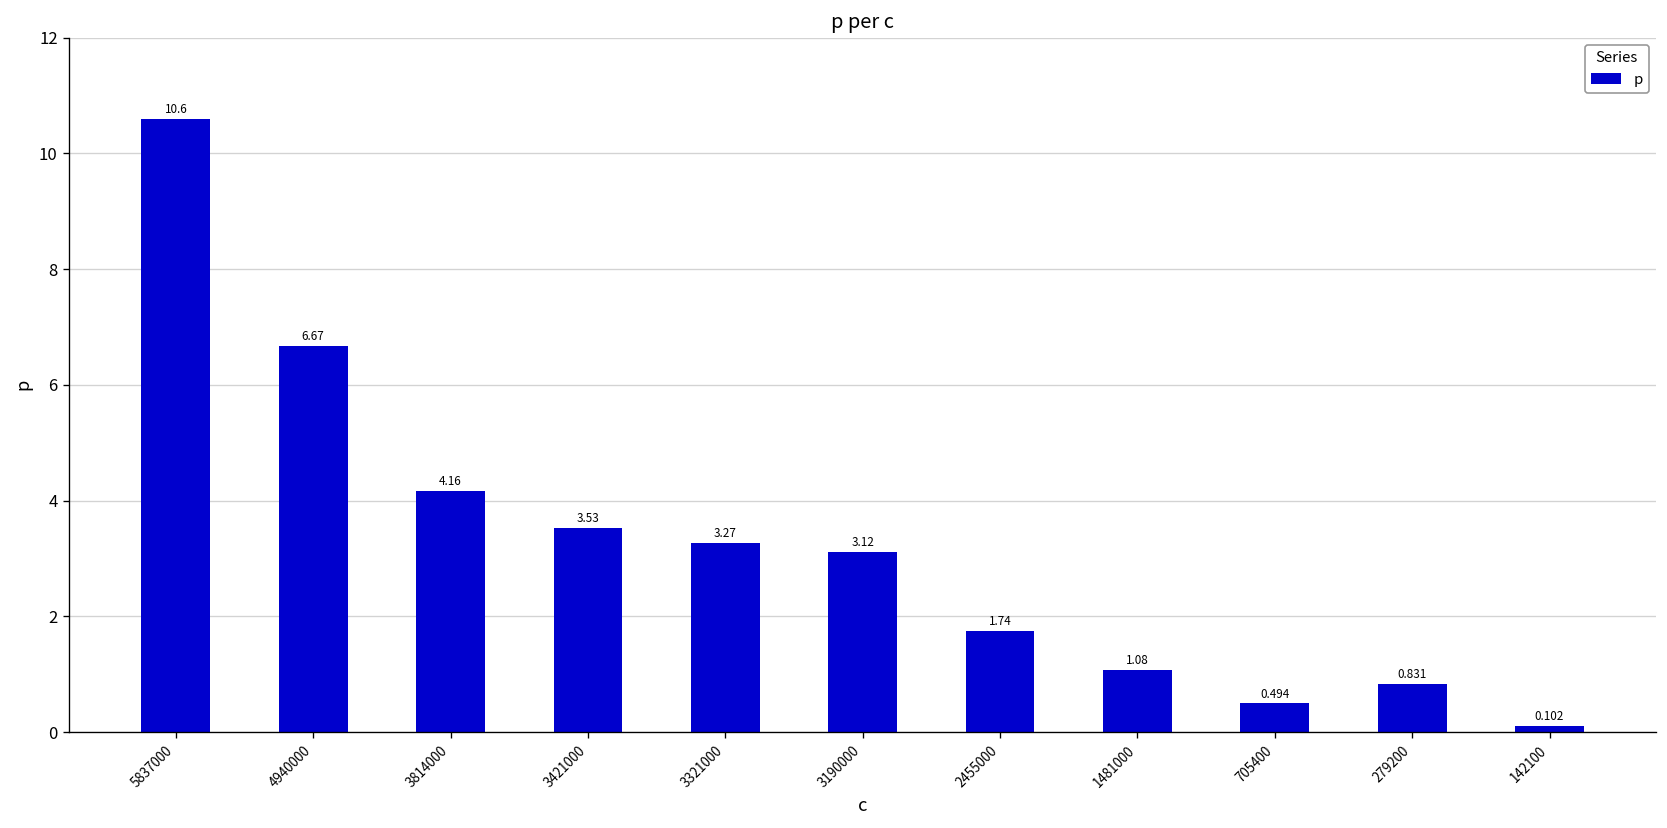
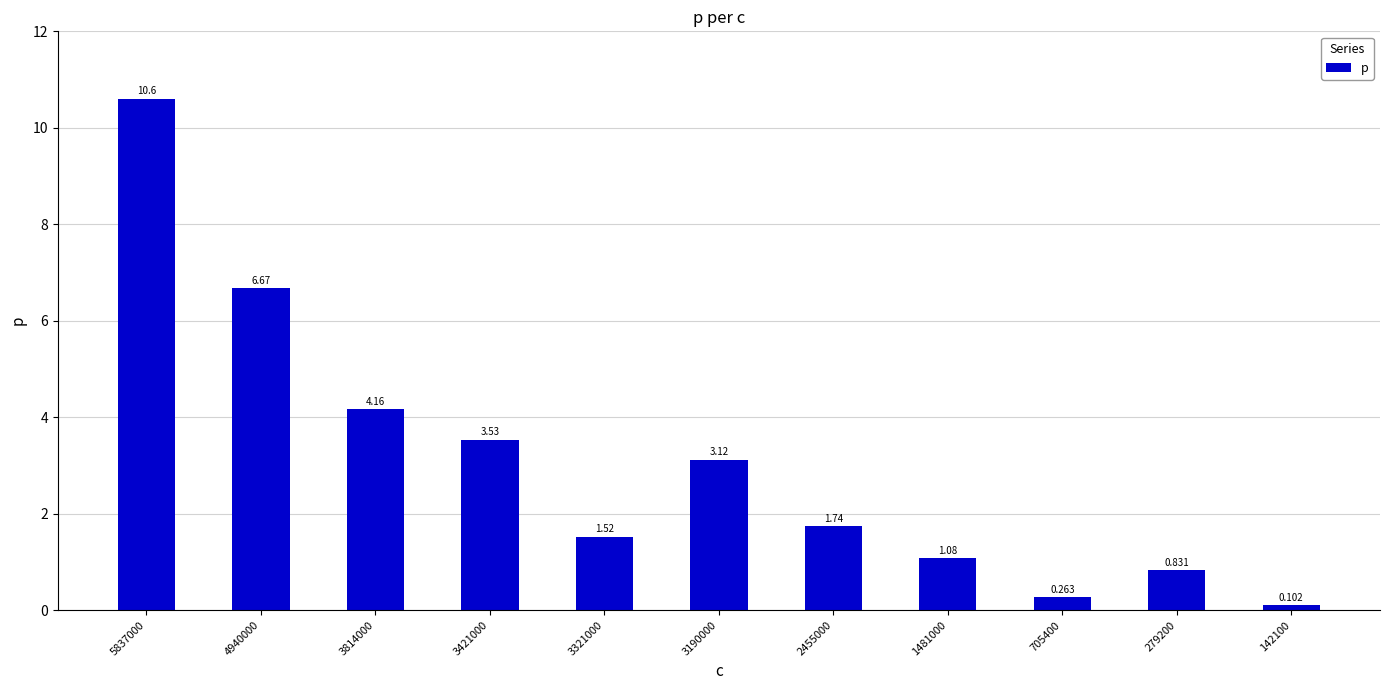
3321000: 3.27 -> 1.52
705400: 0.494 -> 0.263
